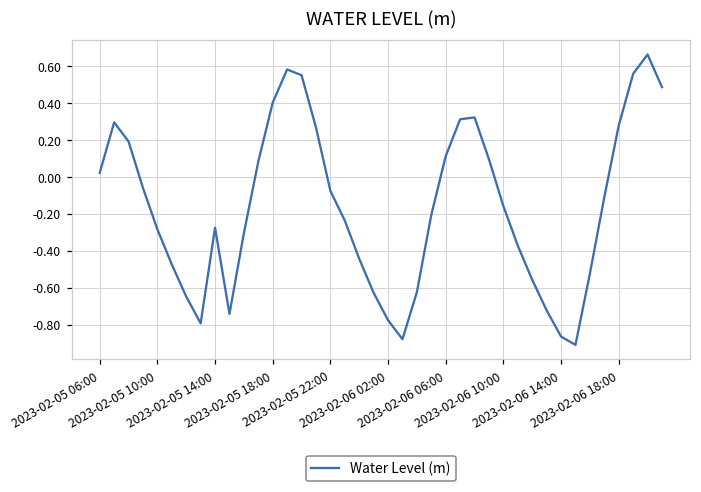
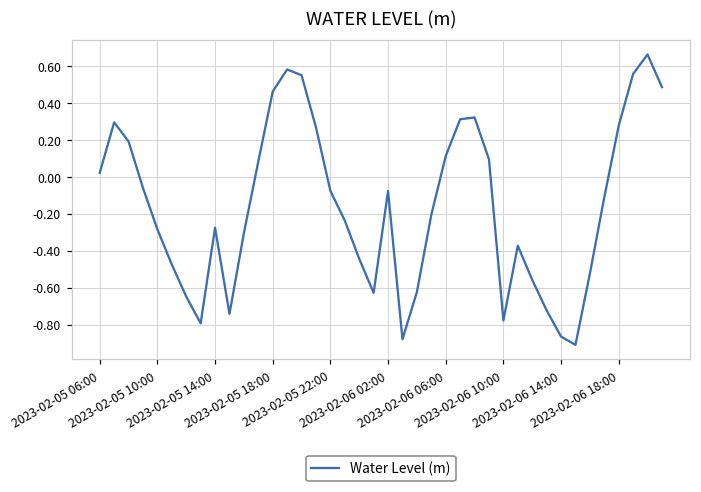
2023-02-05 18:00: 0.40 -> 0.46
2023-02-06 02:00: -0.78 -> -0.08
2023-02-06 10:00: -0.16 -> -0.78
